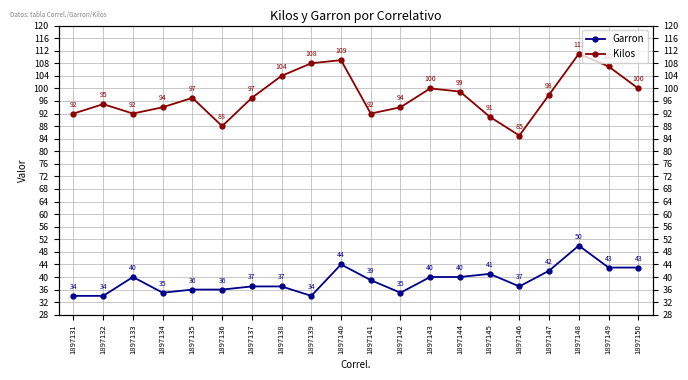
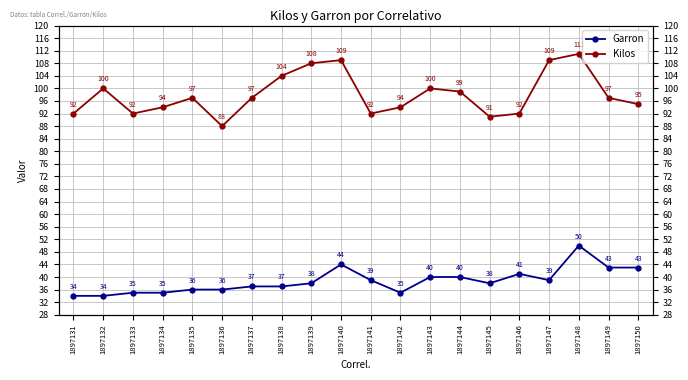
Kilos, 1897132: 95 -> 100
Garron, 1897133: 40 -> 35
Garron, 1897139: 34 -> 38
Garron, 1897145: 41 -> 38
Garron, 1897146: 37 -> 41
Kilos, 1897146: 85 -> 92
Garron, 1897147: 42 -> 39
Kilos, 1897147: 98 -> 109
Kilos, 1897149: 107 -> 97
Kilos, 1897150: 100 -> 95
